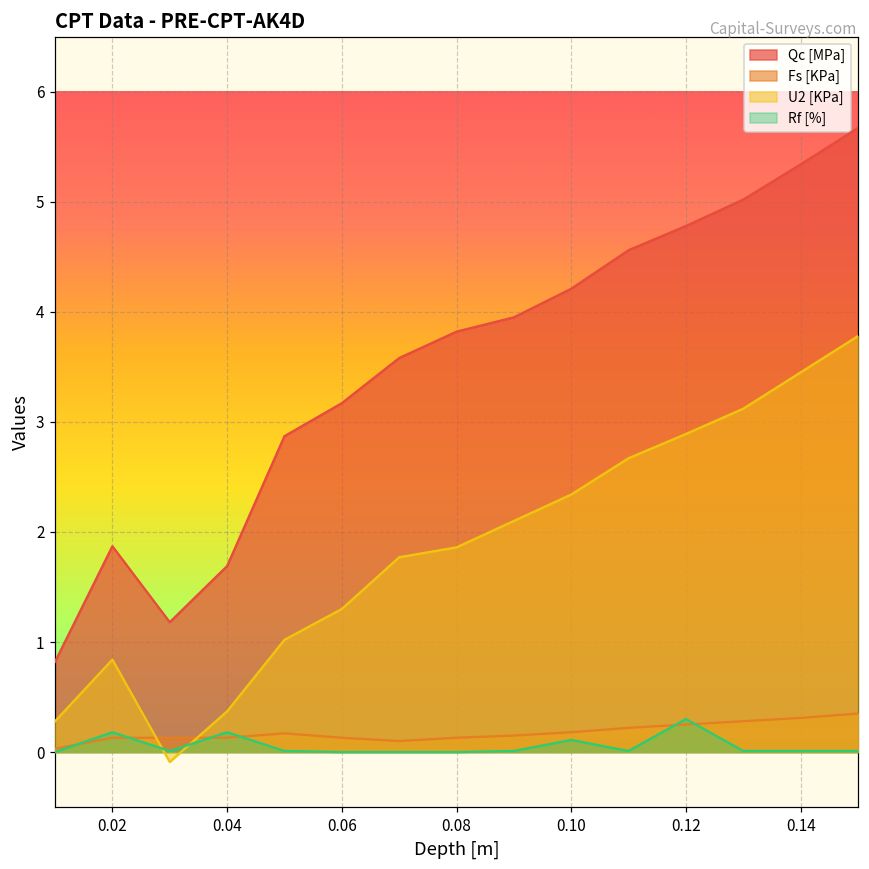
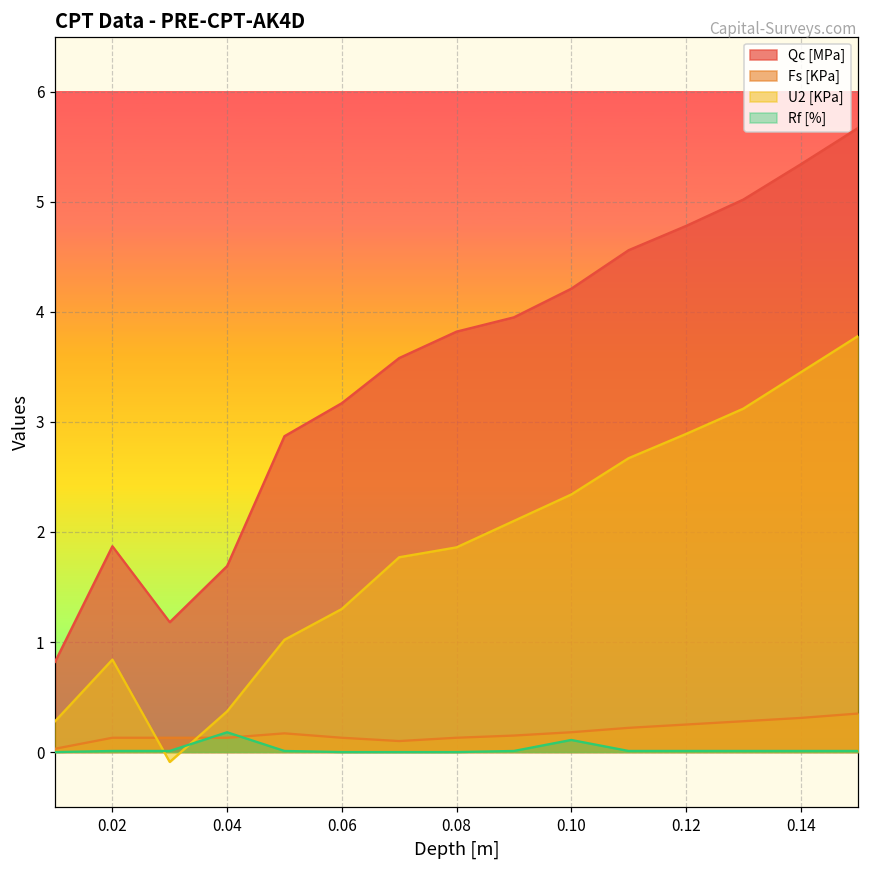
Rf [%], 0.02: 0.18 -> 0.01
Rf [%], 0.12: 0.30 -> 0.01
